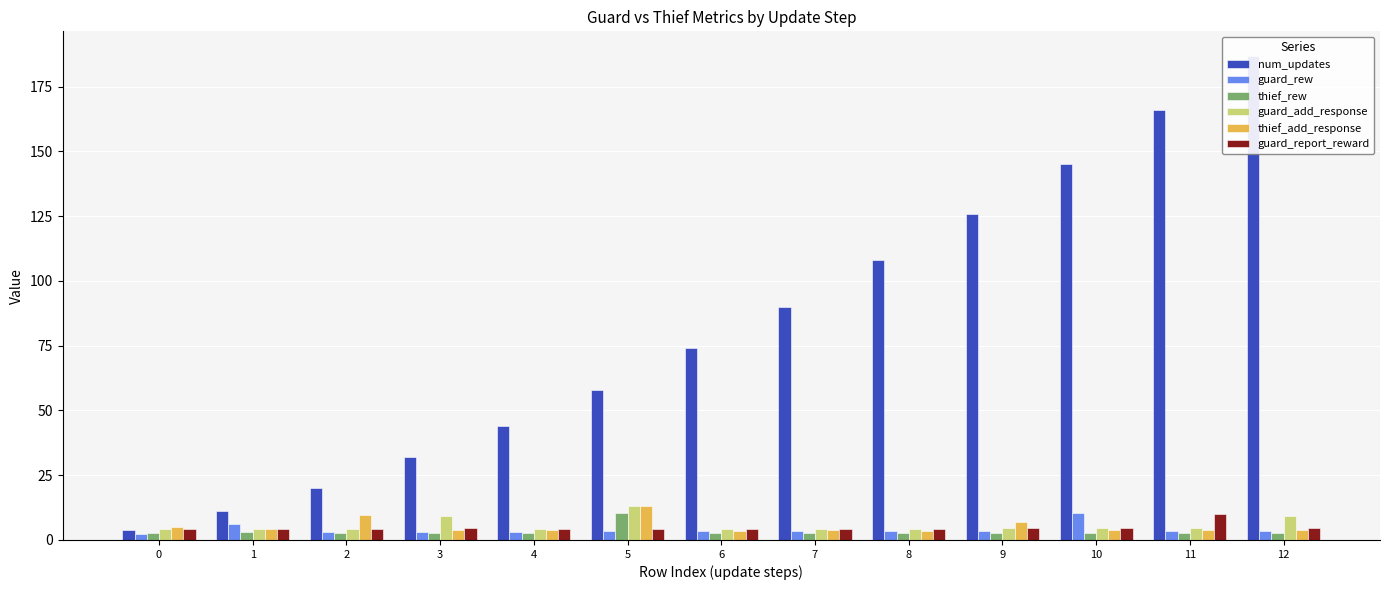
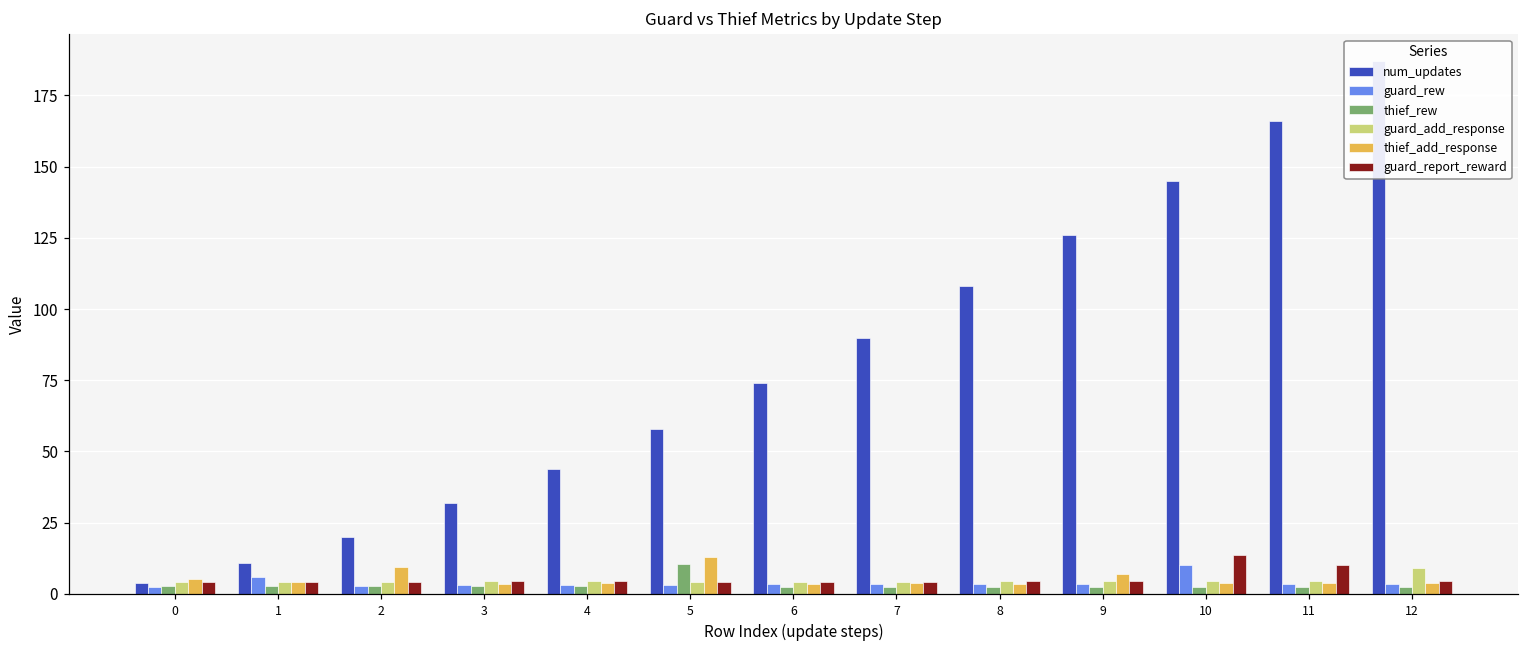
guard_add_response, 3: 9 -> 4
guard_add_response, 5: 13 -> 4
guard_report_reward, 10: 4 -> 14
